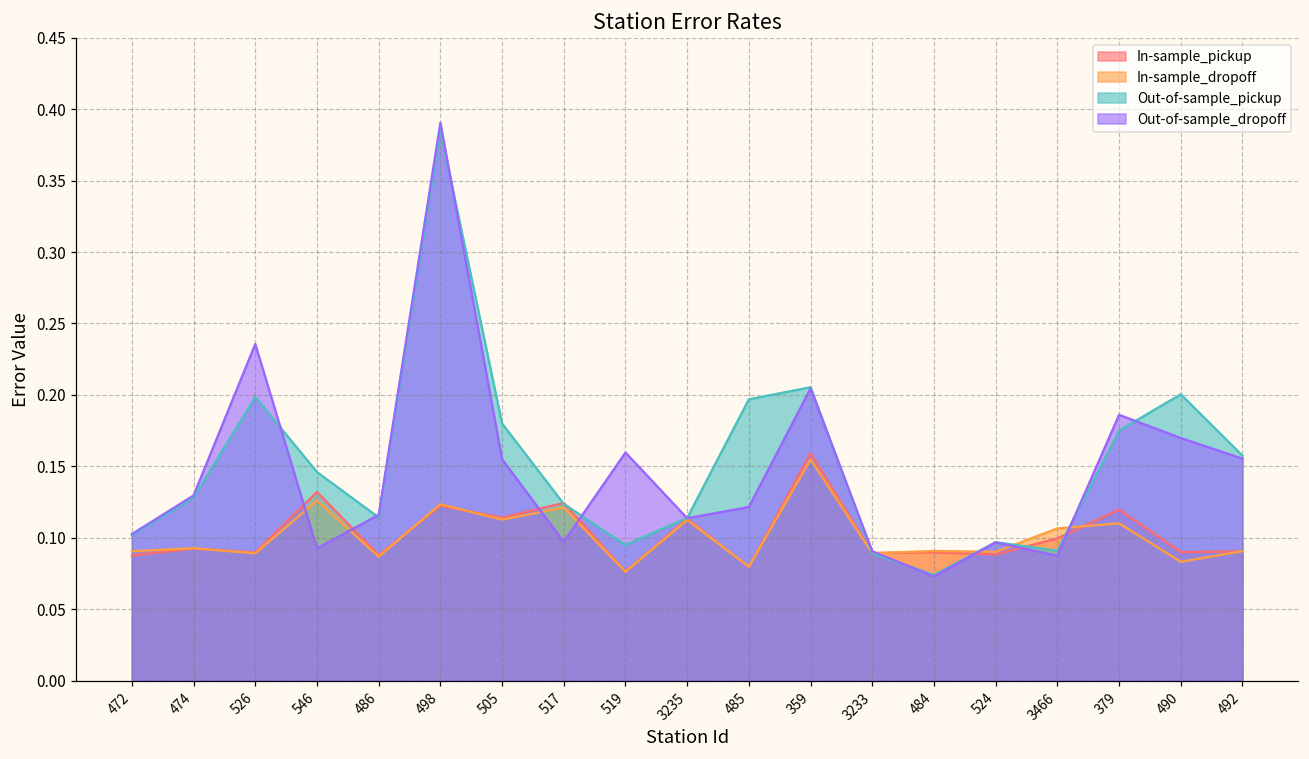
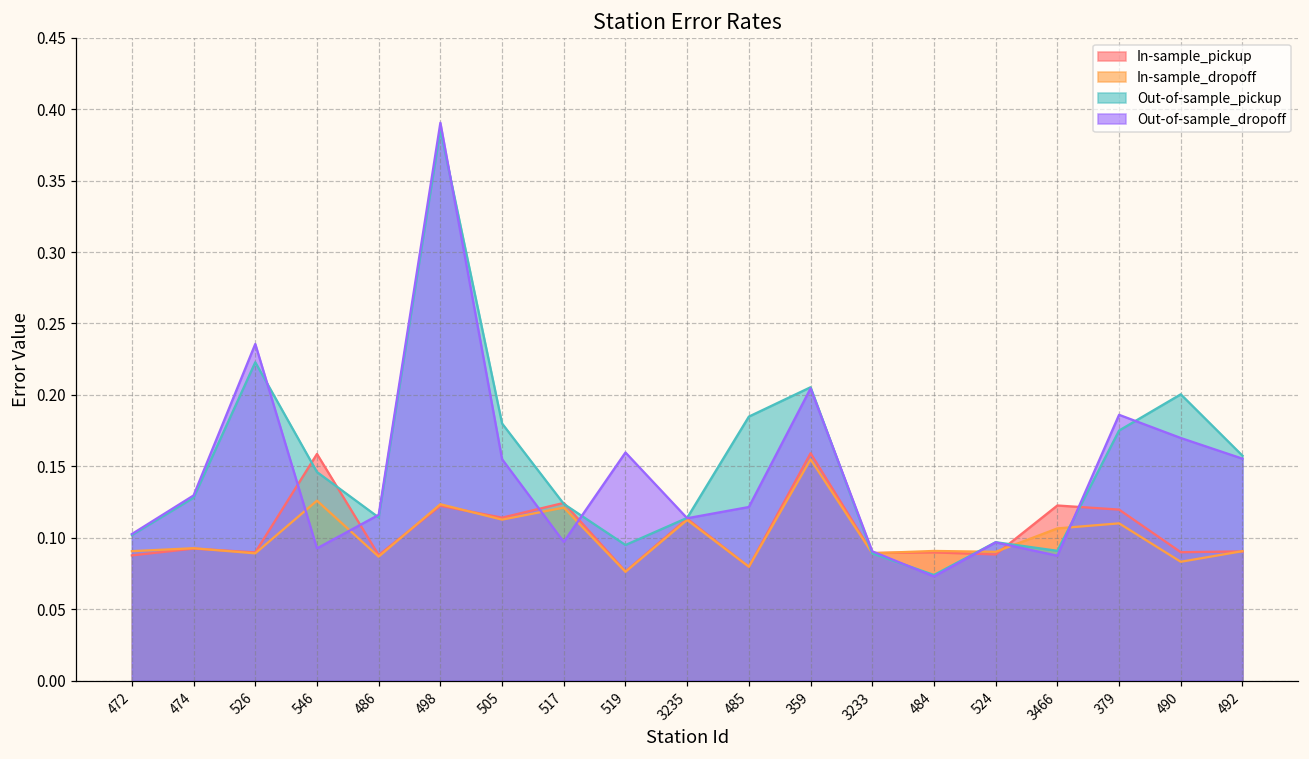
Out-of-sample_pickup, 526: 0.199 -> 0.223
In-sample_pickup, 546: 0.132 -> 0.159
Out-of-sample_pickup, 485: 0.197 -> 0.185
In-sample_pickup, 3466: 0.100 -> 0.123
